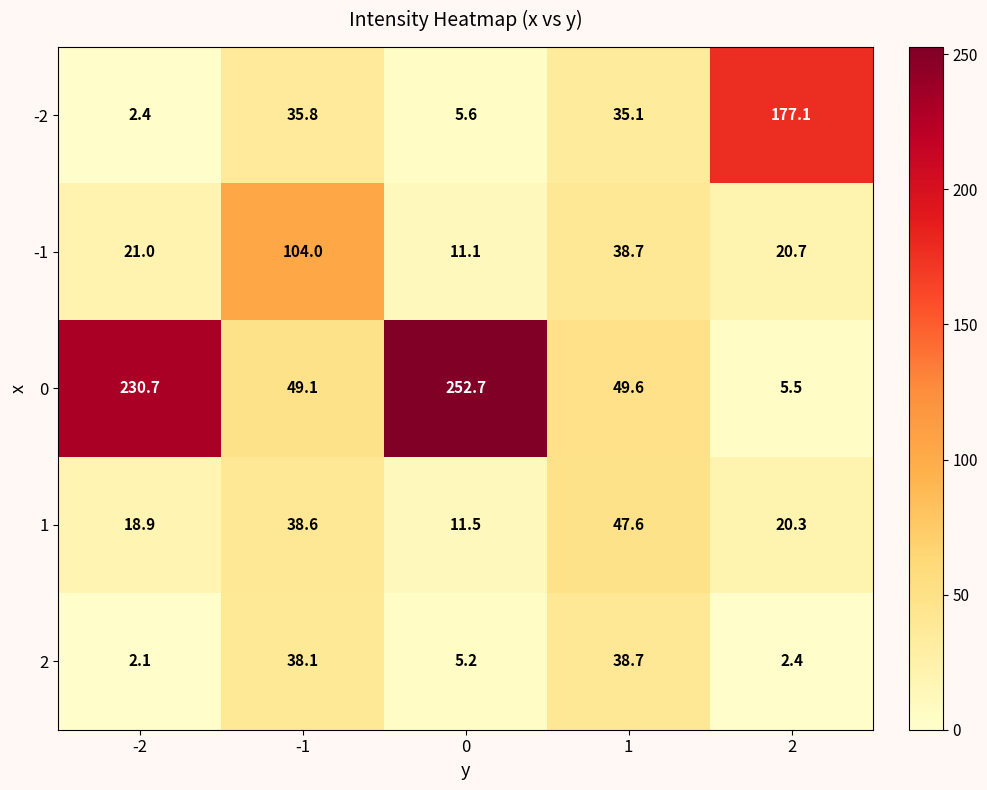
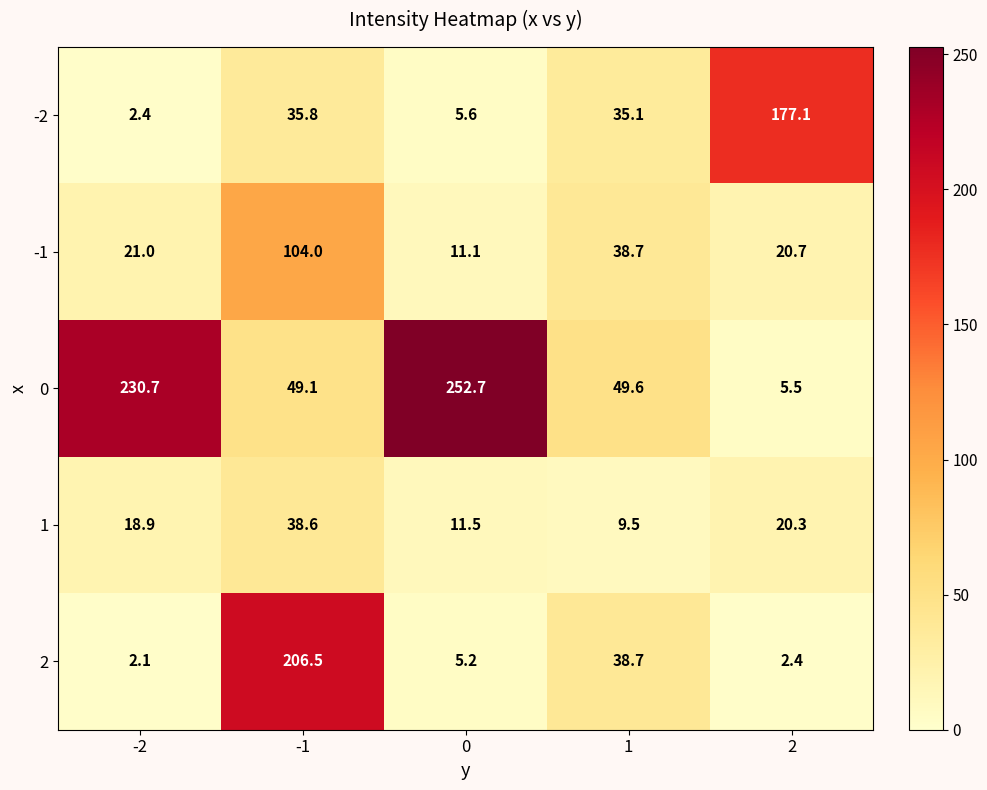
1, 1: 47.6 -> 9.5
2, -1: 38.1 -> 206.5
